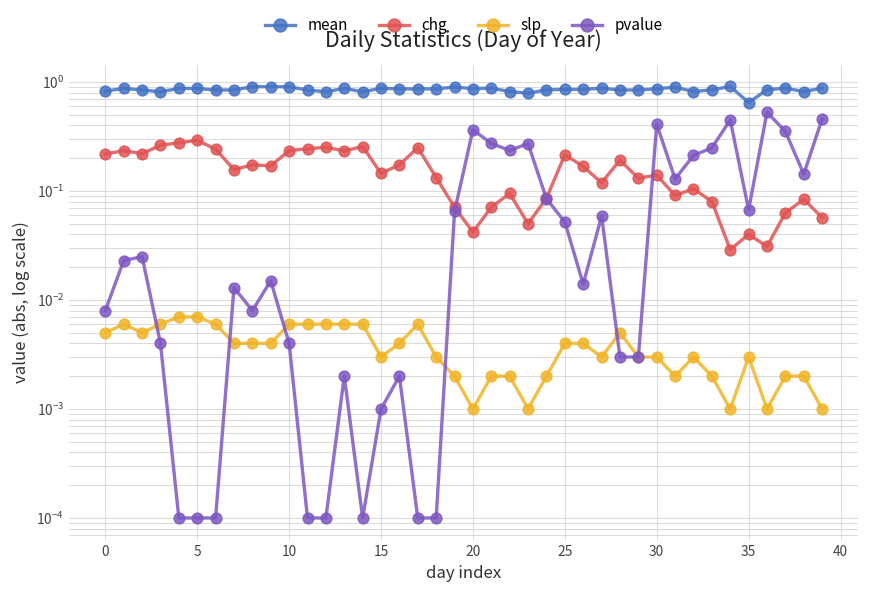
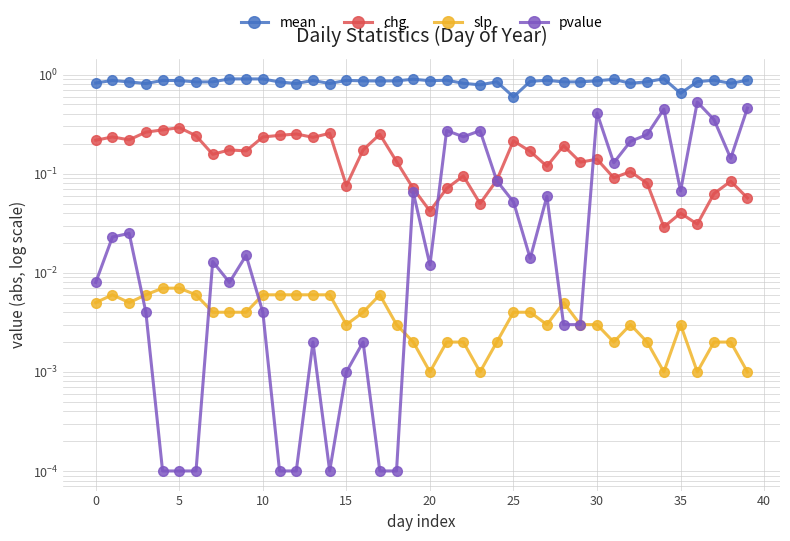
chg, 15: 0.15 -> 0.08
pvalue, 20: 0.37 -> 0.012
mean, 25: 0.9 -> 0.6
